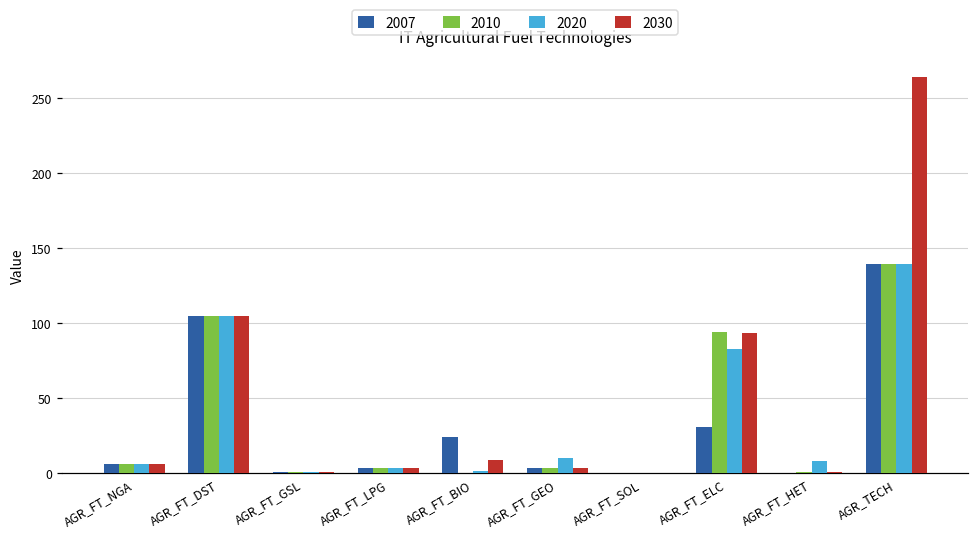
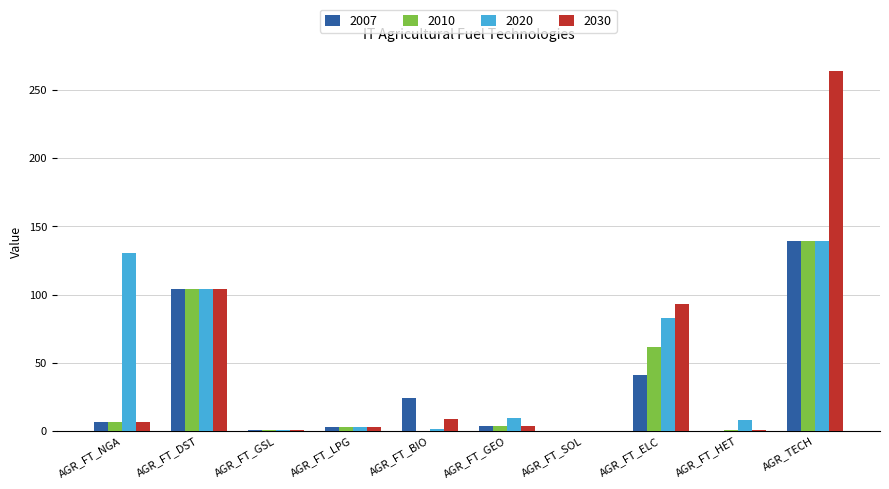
2020, AGR_FT_NGA: 6 -> 130
2007, AGR_FT_ELC: 31 -> 41
2010, AGR_FT_ELC: 94 -> 61
